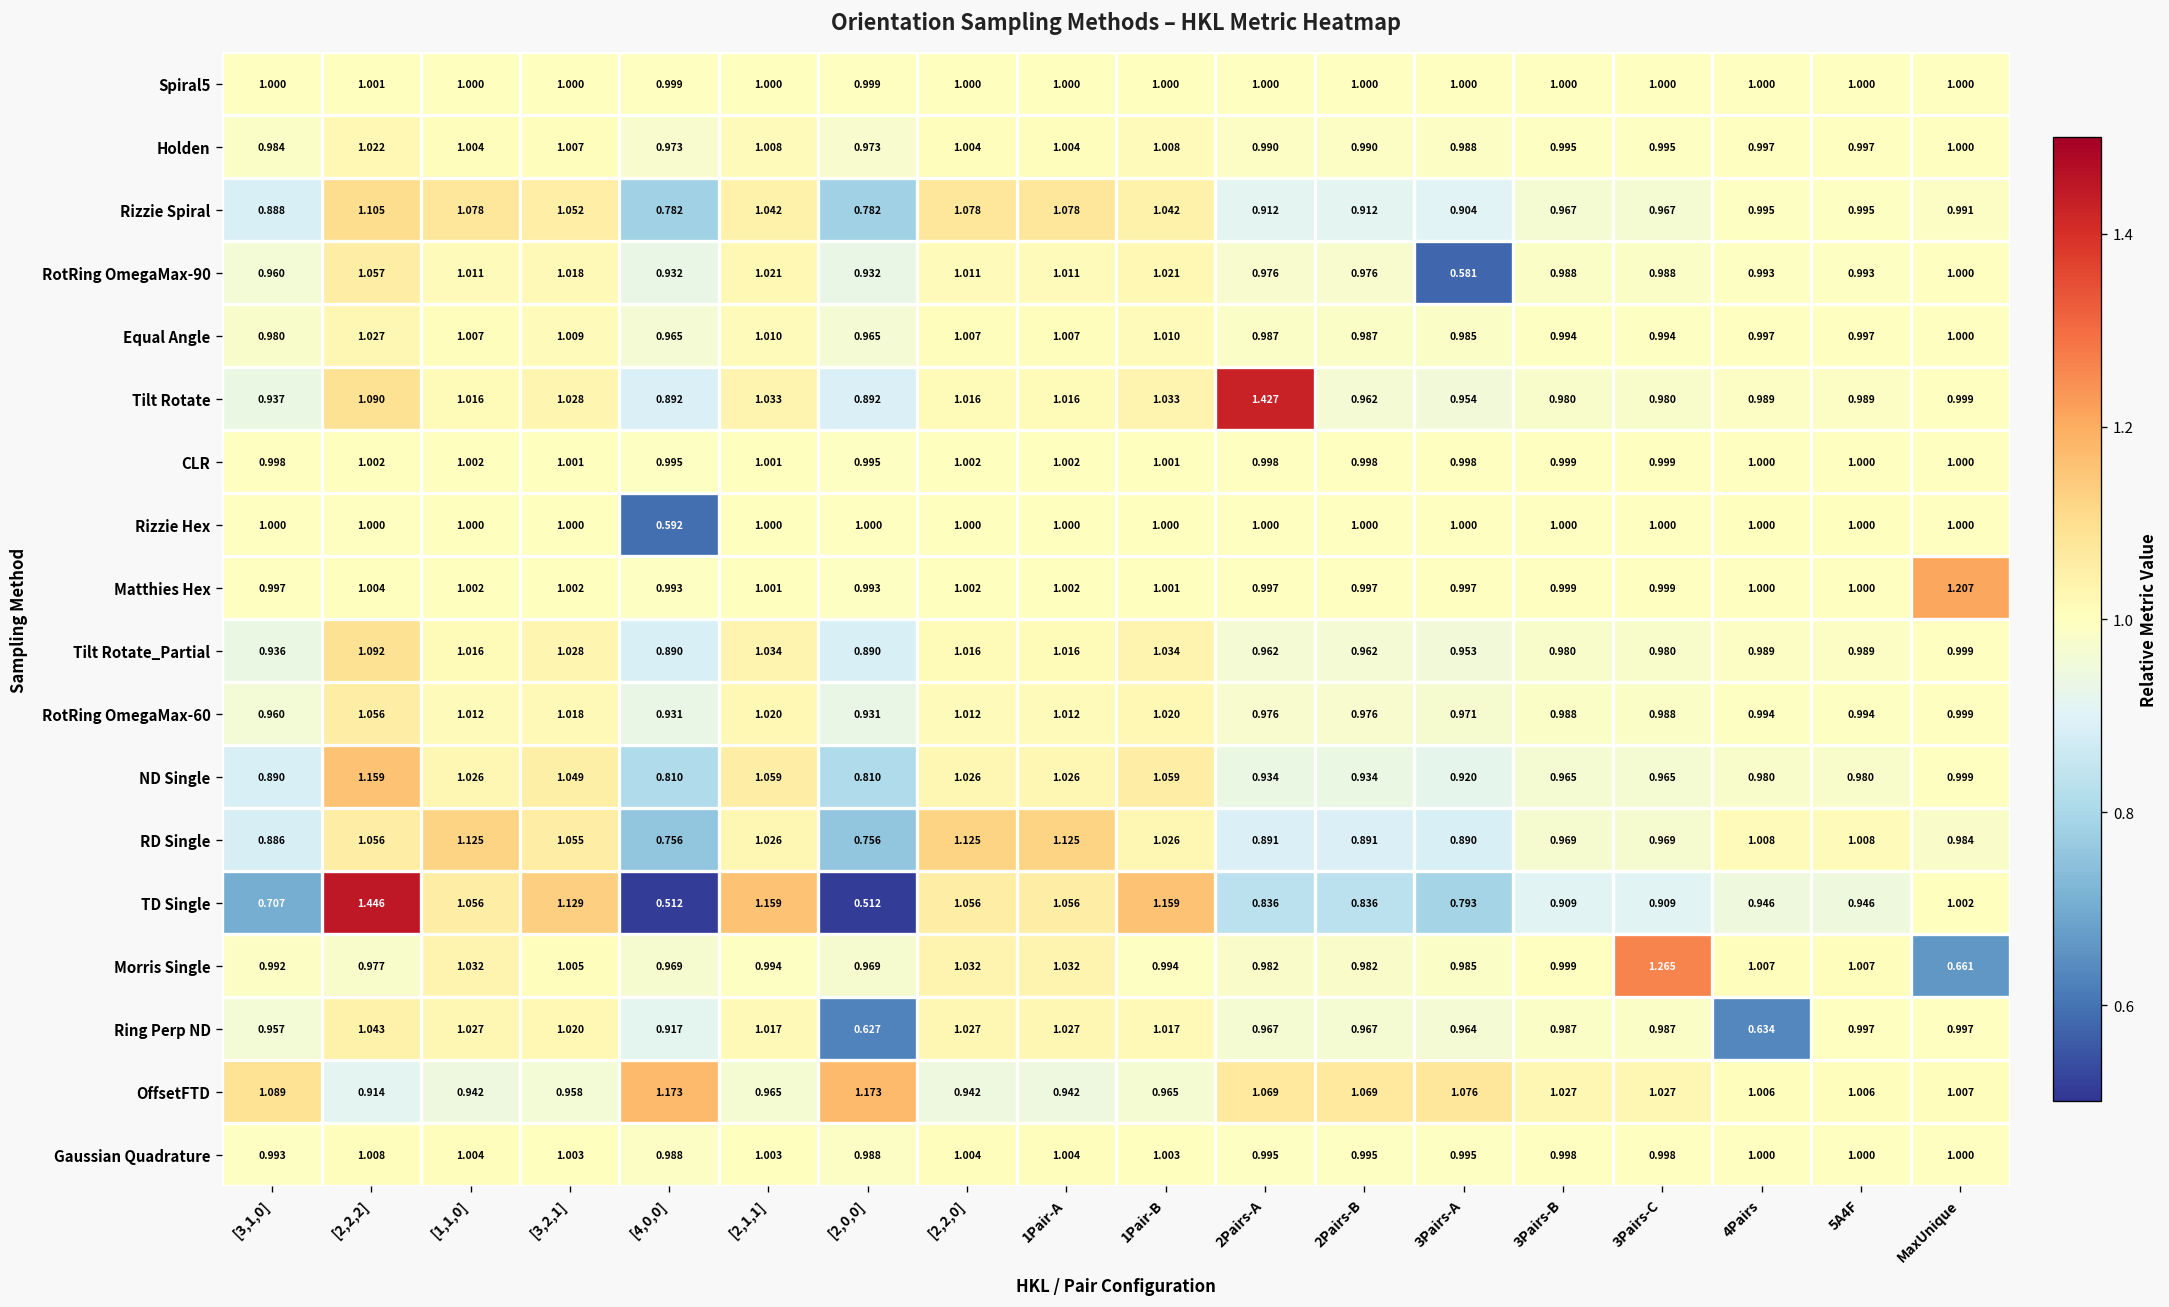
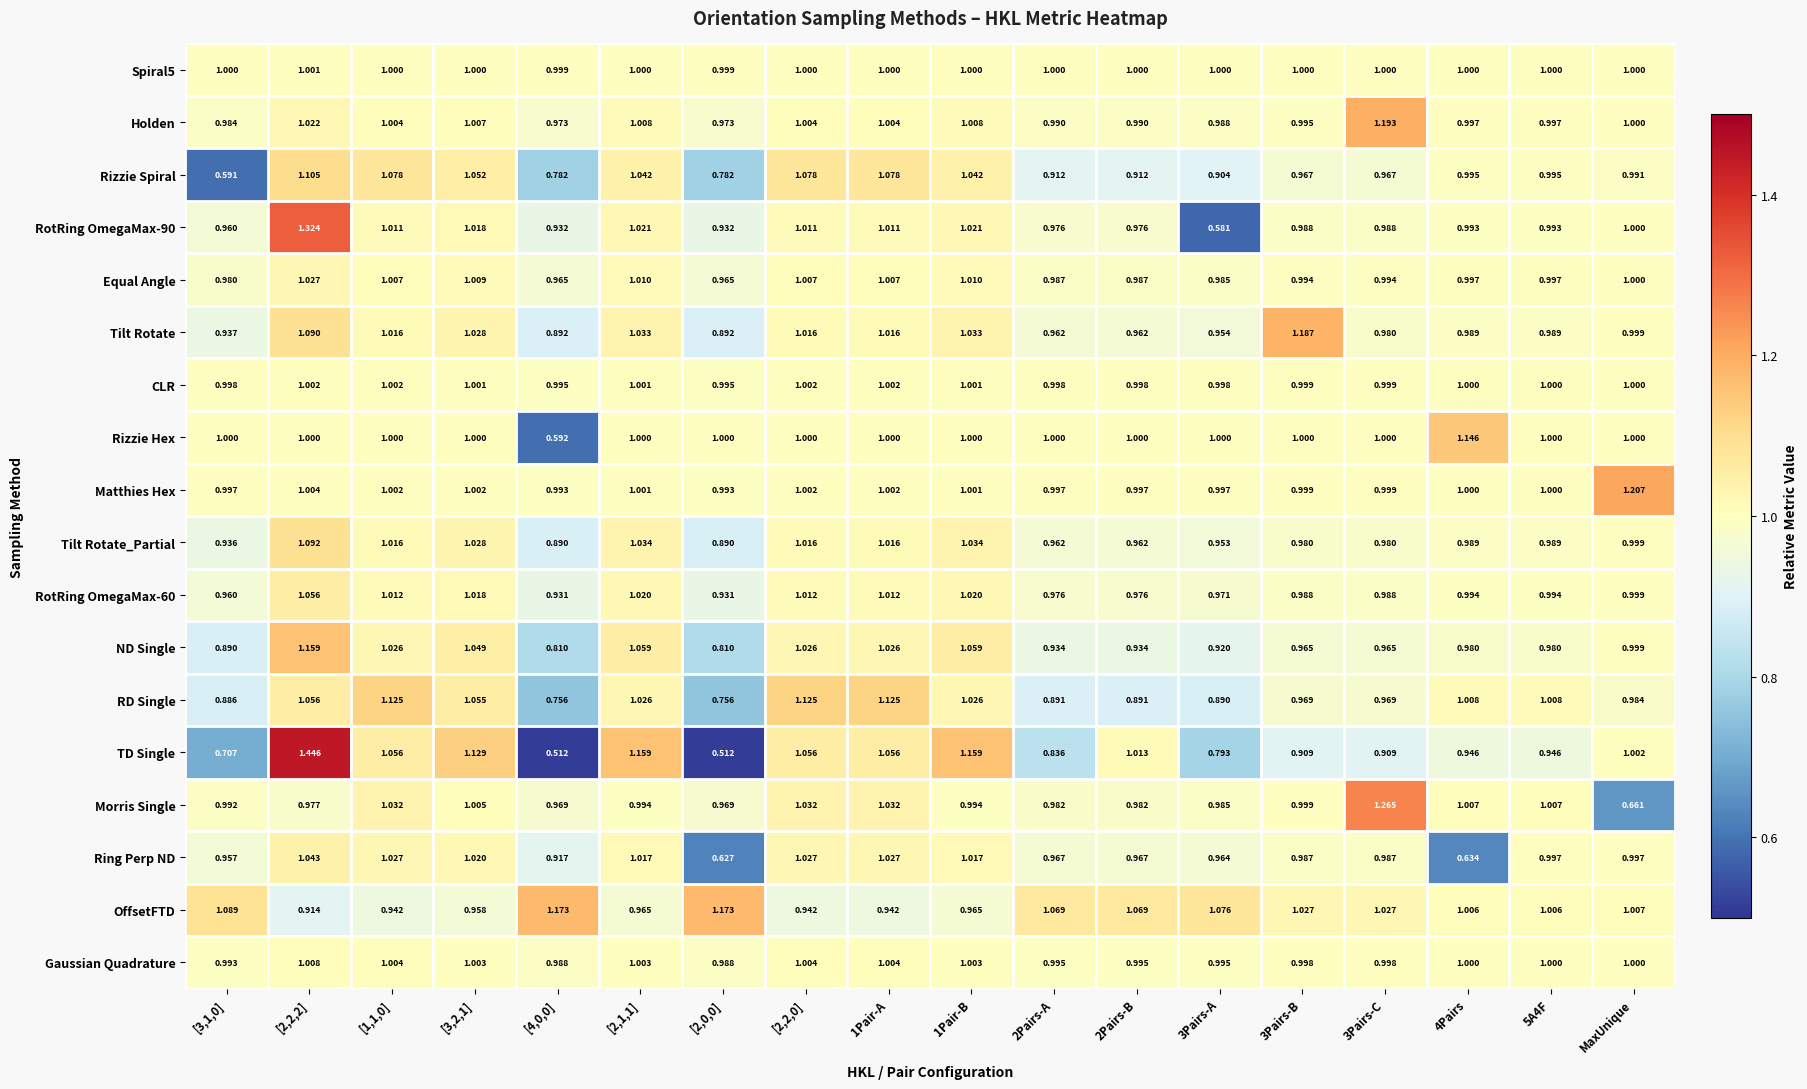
Holden, 3Pairs-C: 0.995 -> 1.193
Rizzie Spiral, [3,1,0]: 0.888 -> 0.591
RotRing OmegaMax-90, [2,2,2]: 1.057 -> 1.324
Tilt Rotate, 2Pairs-A: 1.427 -> 0.962
Tilt Rotate, 3Pairs-B: 0.980 -> 1.187
Rizzie Hex, 4Pairs: 1.000 -> 1.146
TD Single, 2Pairs-B: 0.836 -> 1.013
